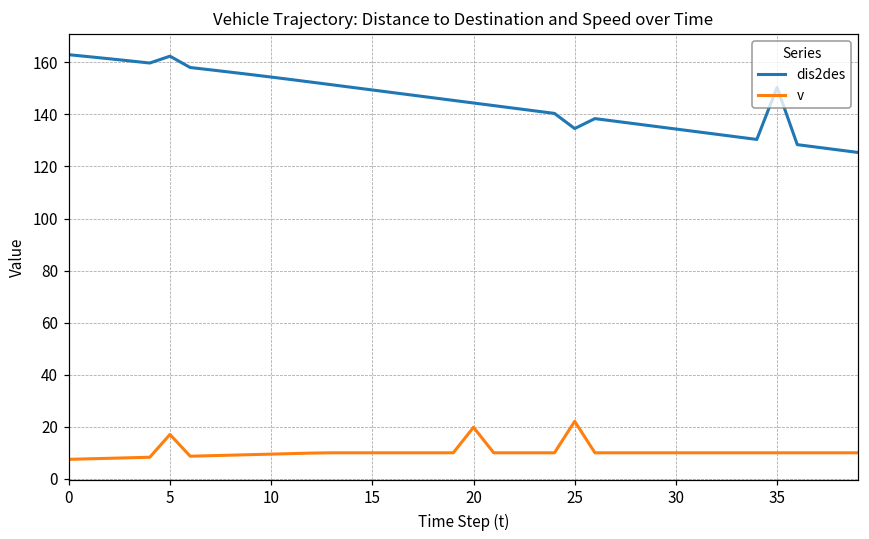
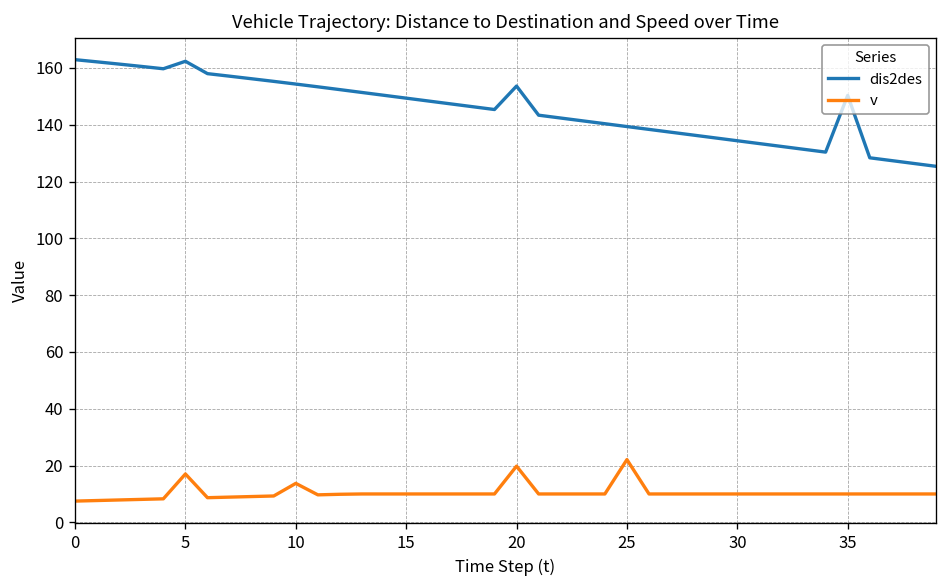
v, 10: 9 -> 14
dis2des, 20: 144 -> 154
dis2des, 25: 135 -> 139
